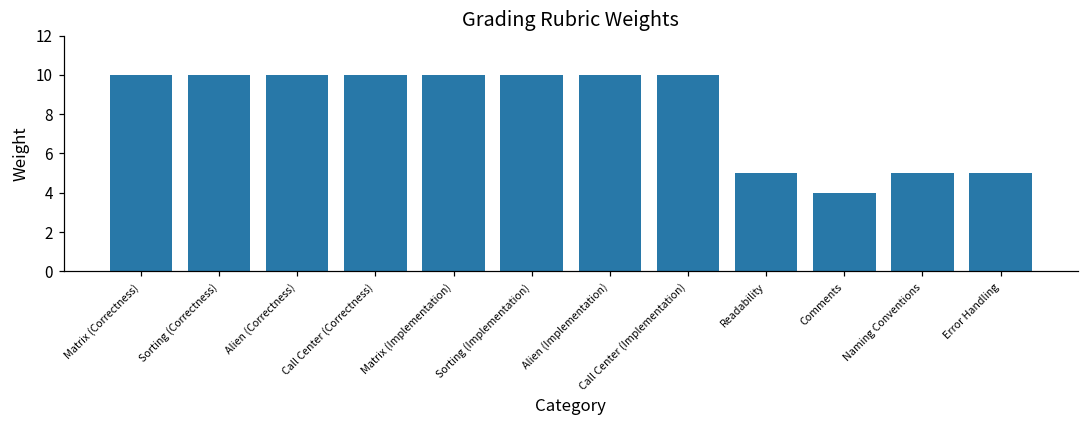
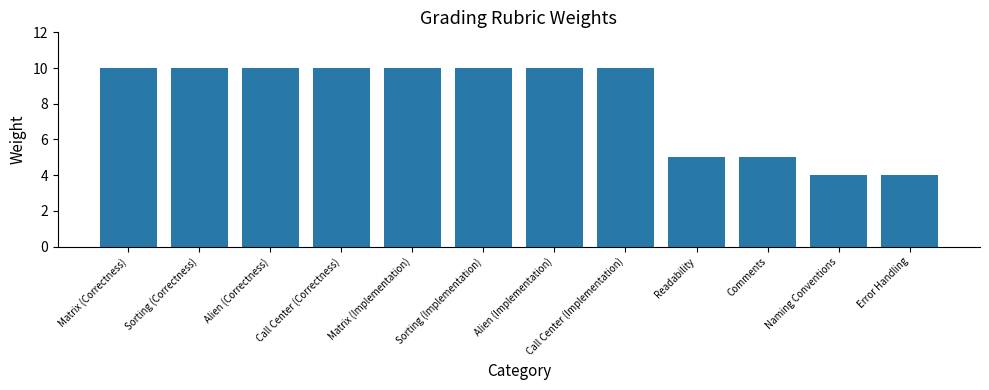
Comments: 4 -> 5
Naming Conventions: 5 -> 4
Error Handling: 5 -> 4
